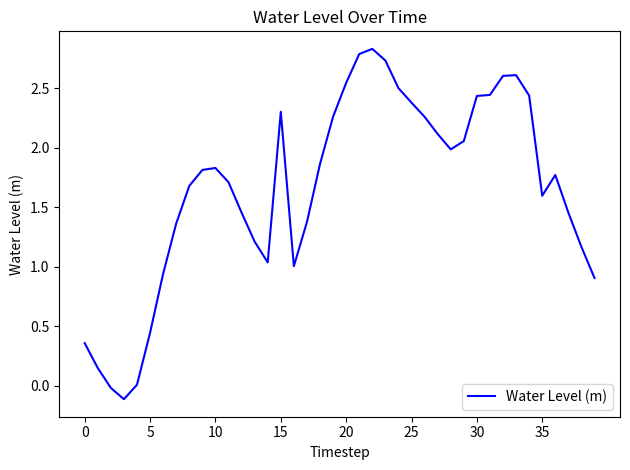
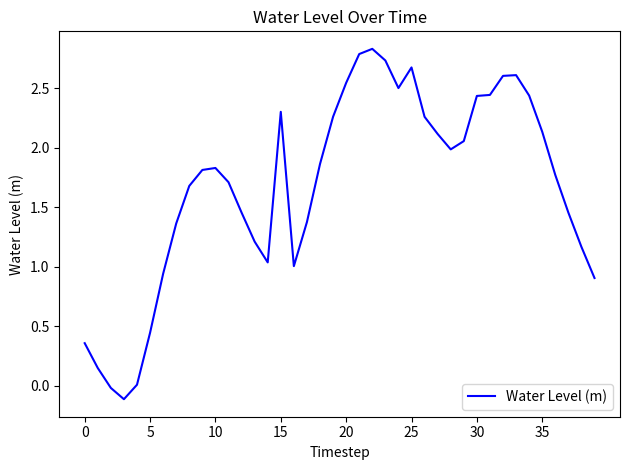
25: 2.38 -> 2.67
35: 1.60 -> 2.13
